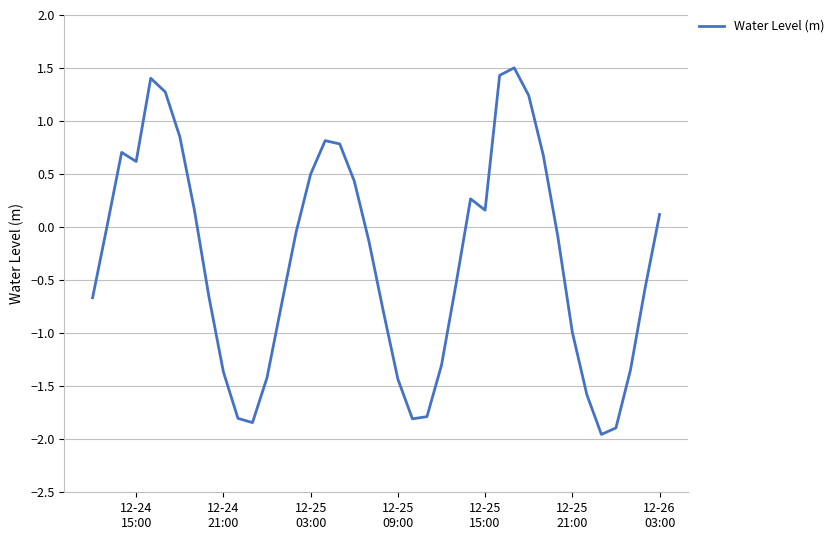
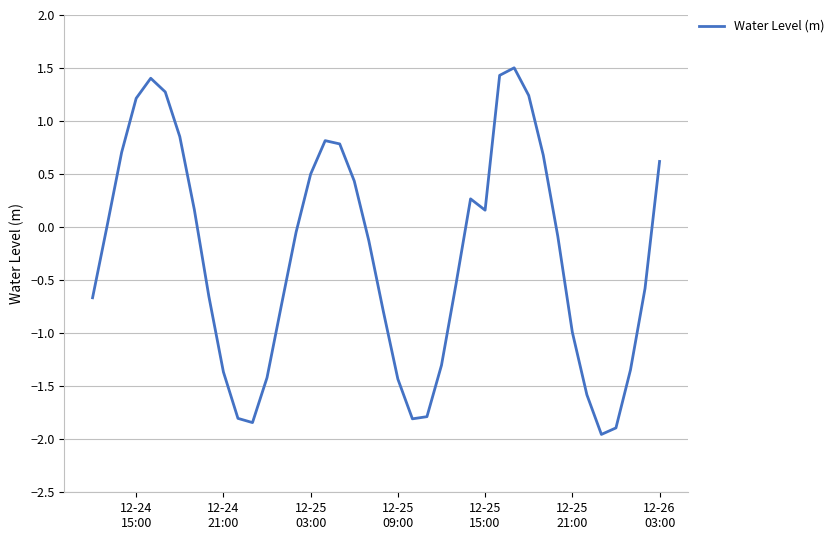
12-24 15:00: 0.62 -> 1.21
12-26 03:00: 0.12 -> 0.62
